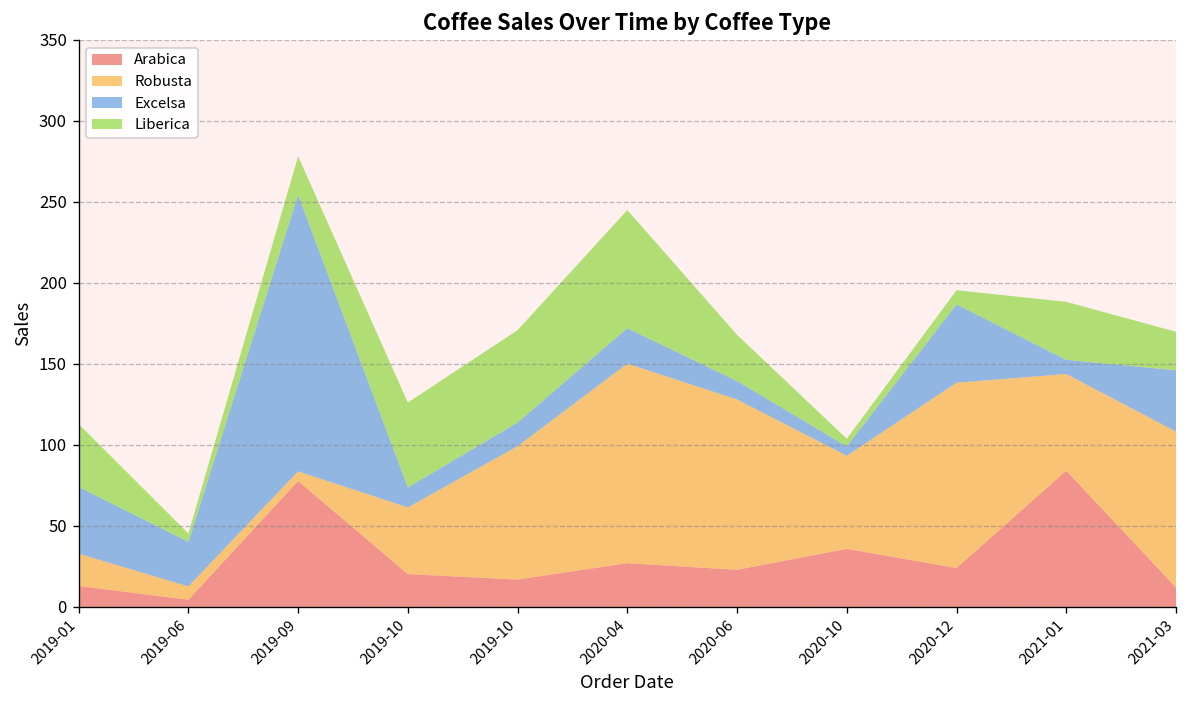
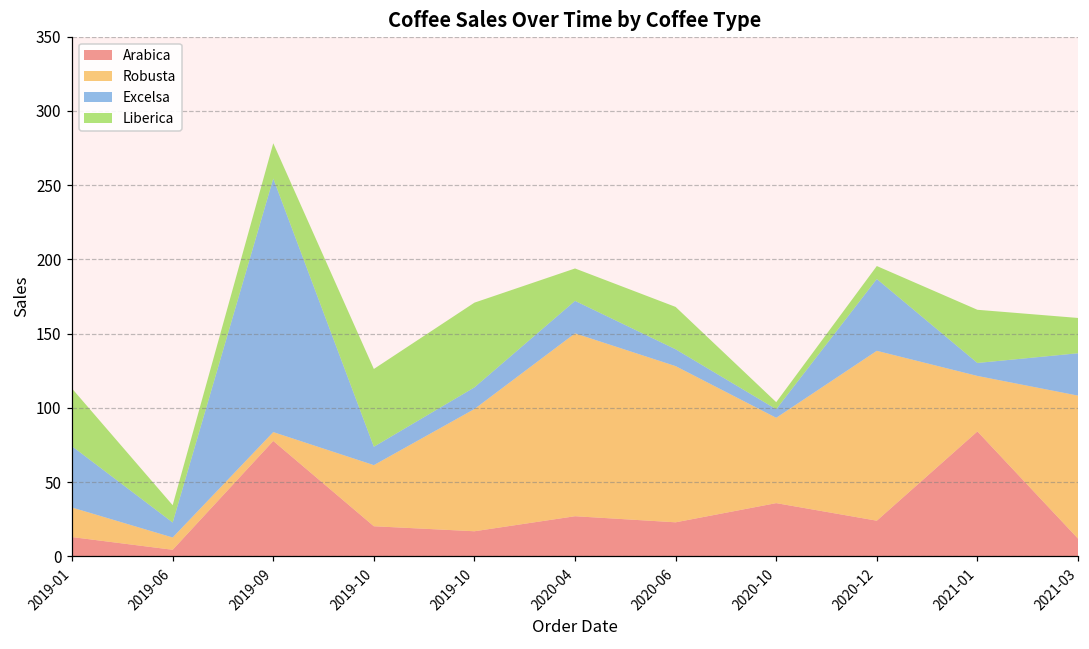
Excelsa, 2019-06: 28 -> 10
Liberica, 2019-06: 5 -> 12
Liberica, 2020-04: 73 -> 22
Robusta, 2021-01: 60 -> 37
Excelsa, 2021-03: 38 -> 29
